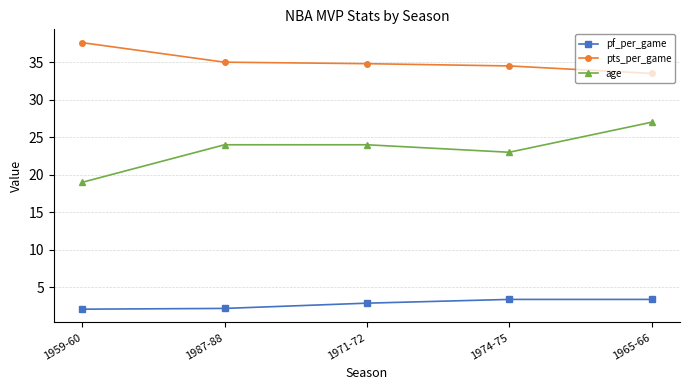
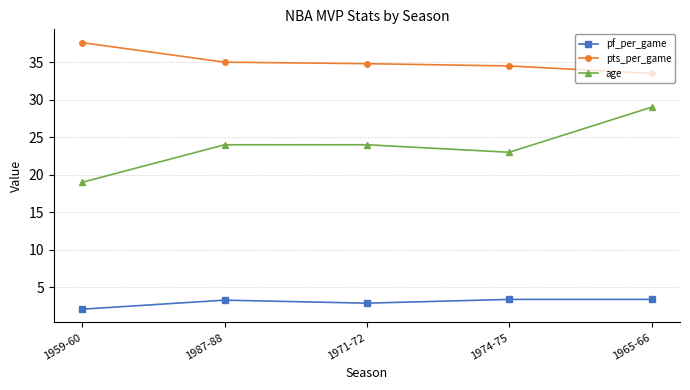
pf_per_game, 1987-88: 2 -> 3
age, 1965-66: 27 -> 29
